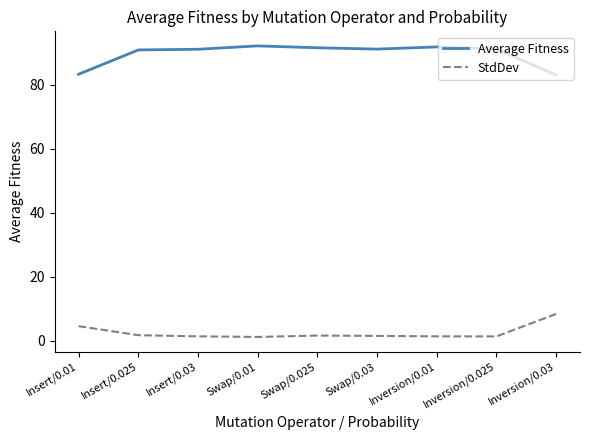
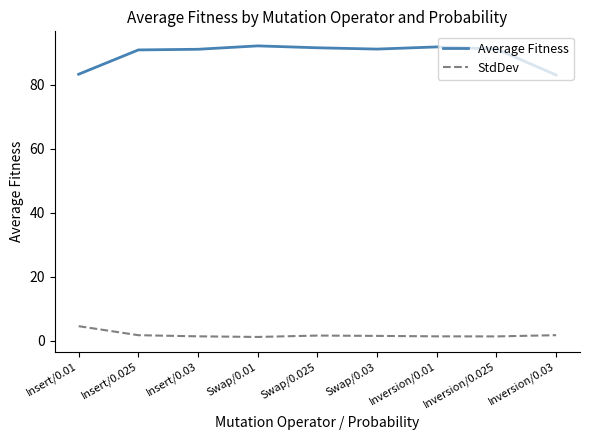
StdDev, Inversion/0.03: 8 -> 2
